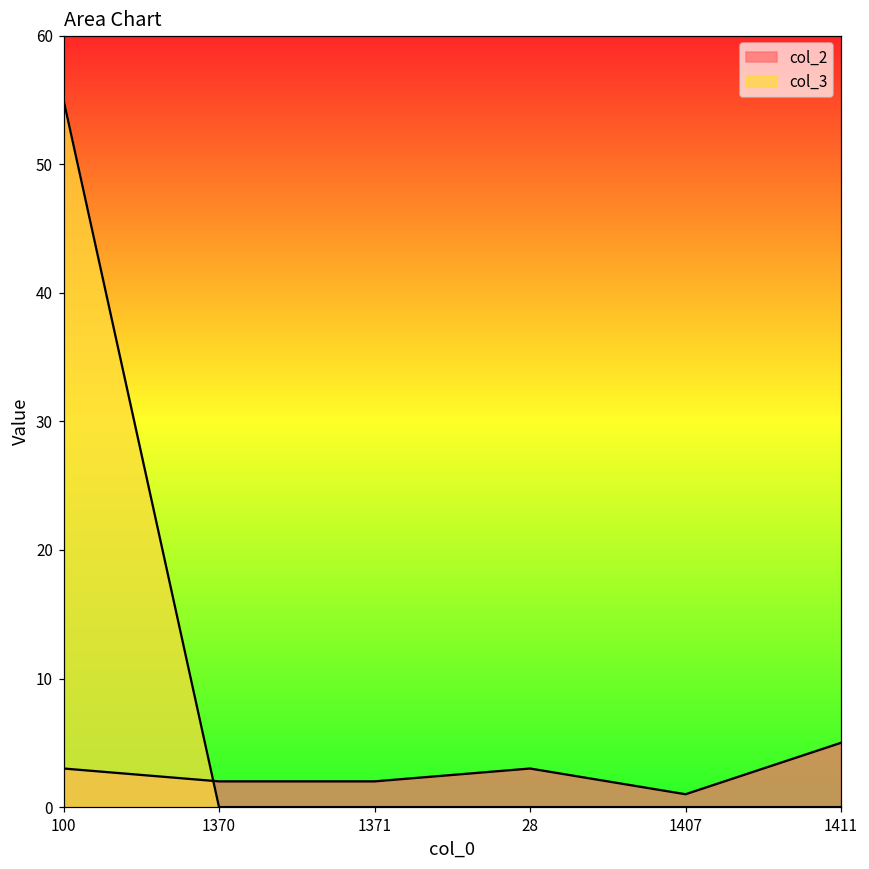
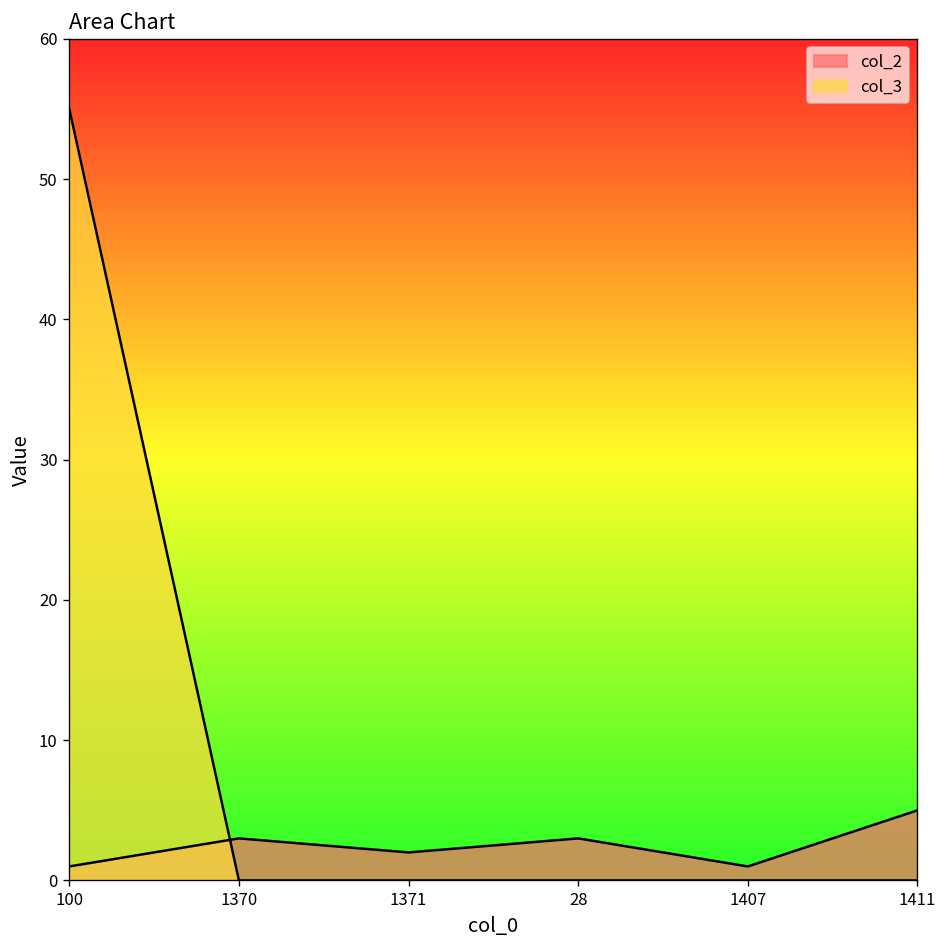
col_2, 100: 3 -> 1
col_2, 1370: 2 -> 3
